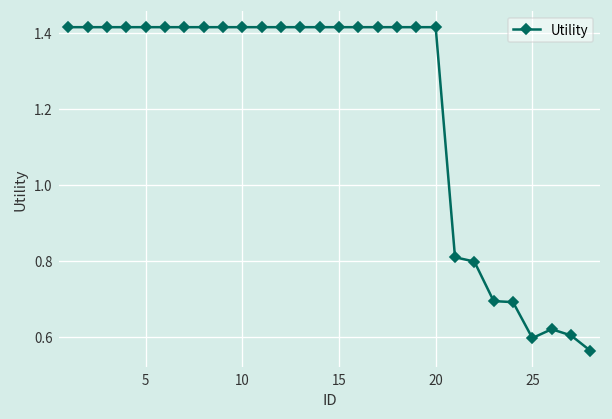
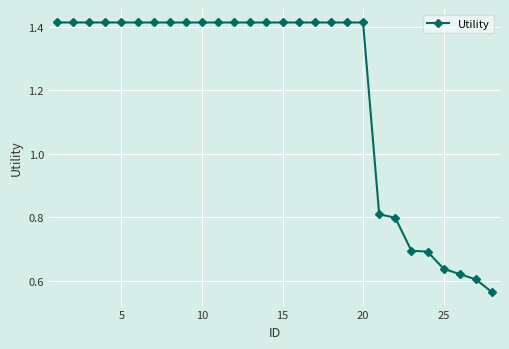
25: 0.60 -> 0.64
